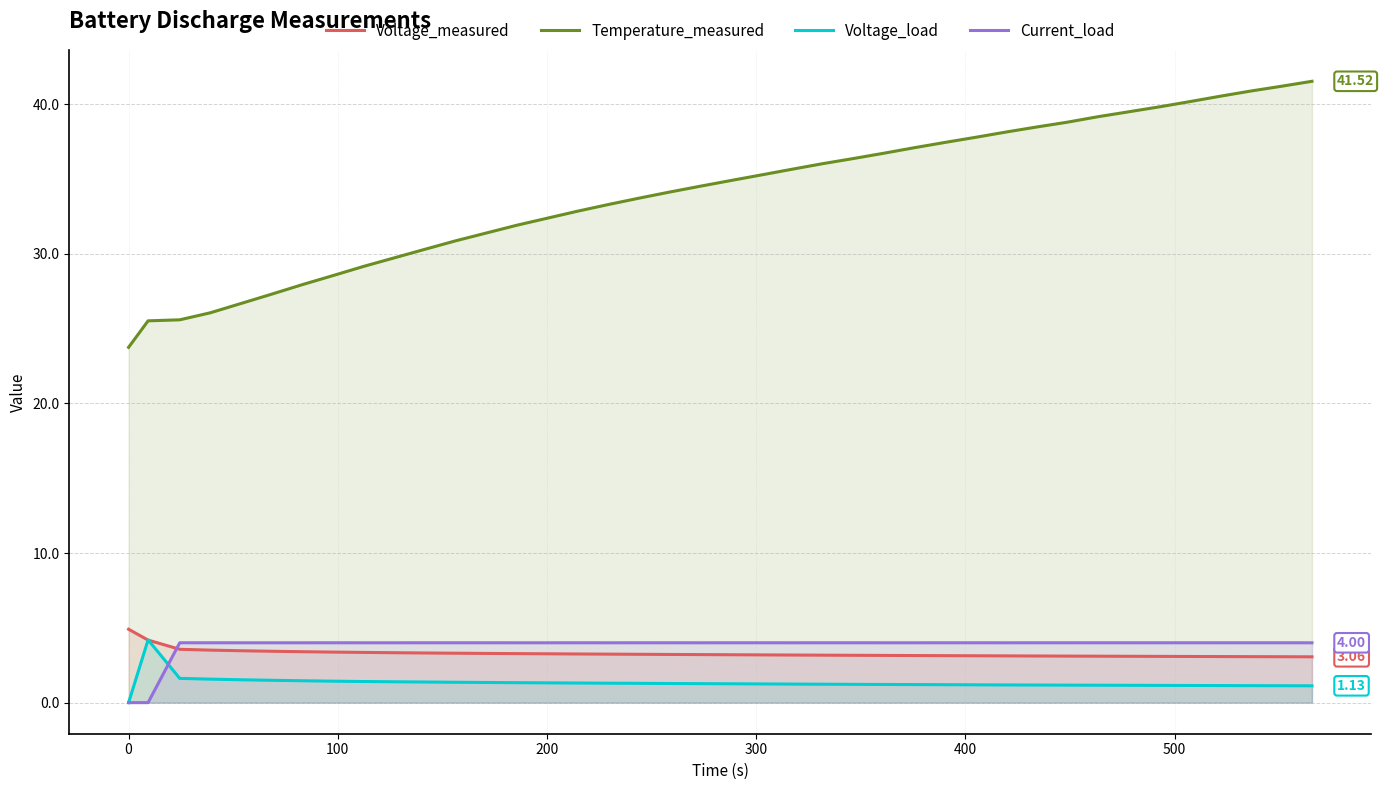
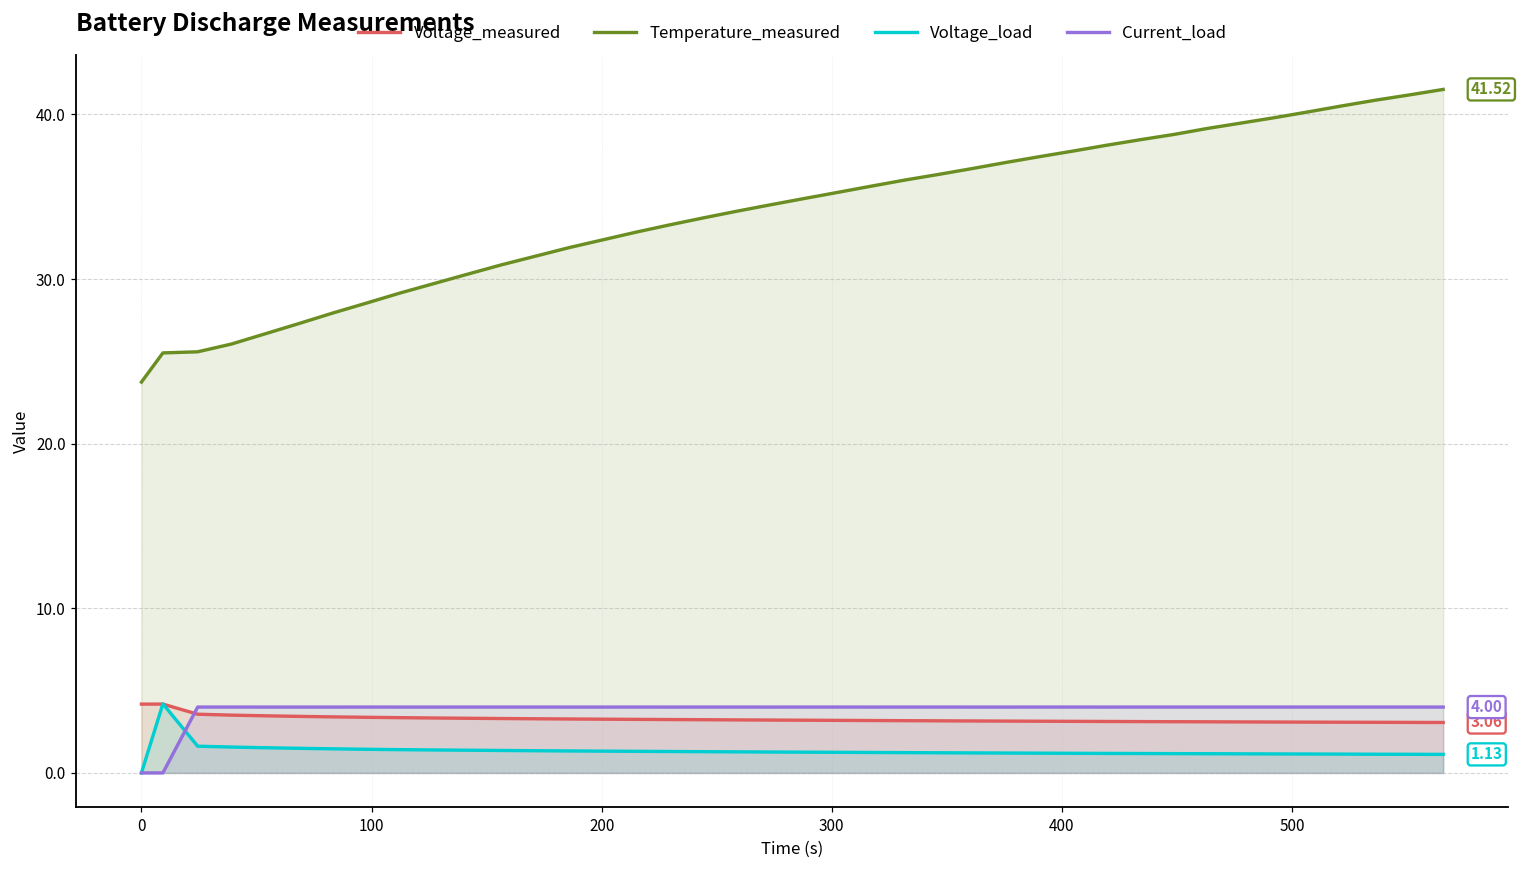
Voltage_measured, 0: 4.9 -> 4.2
